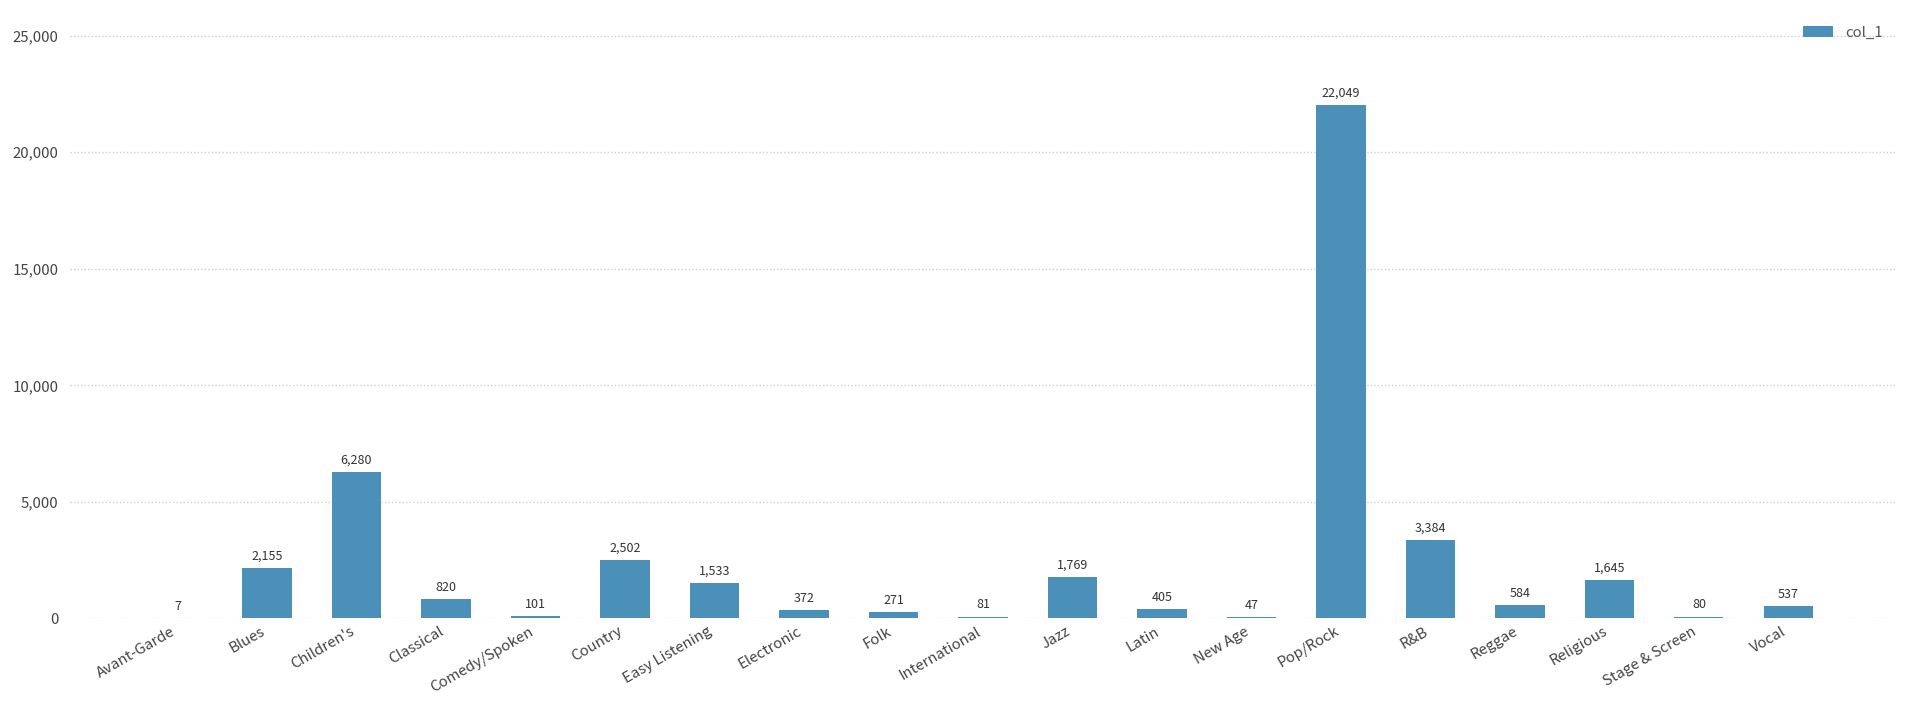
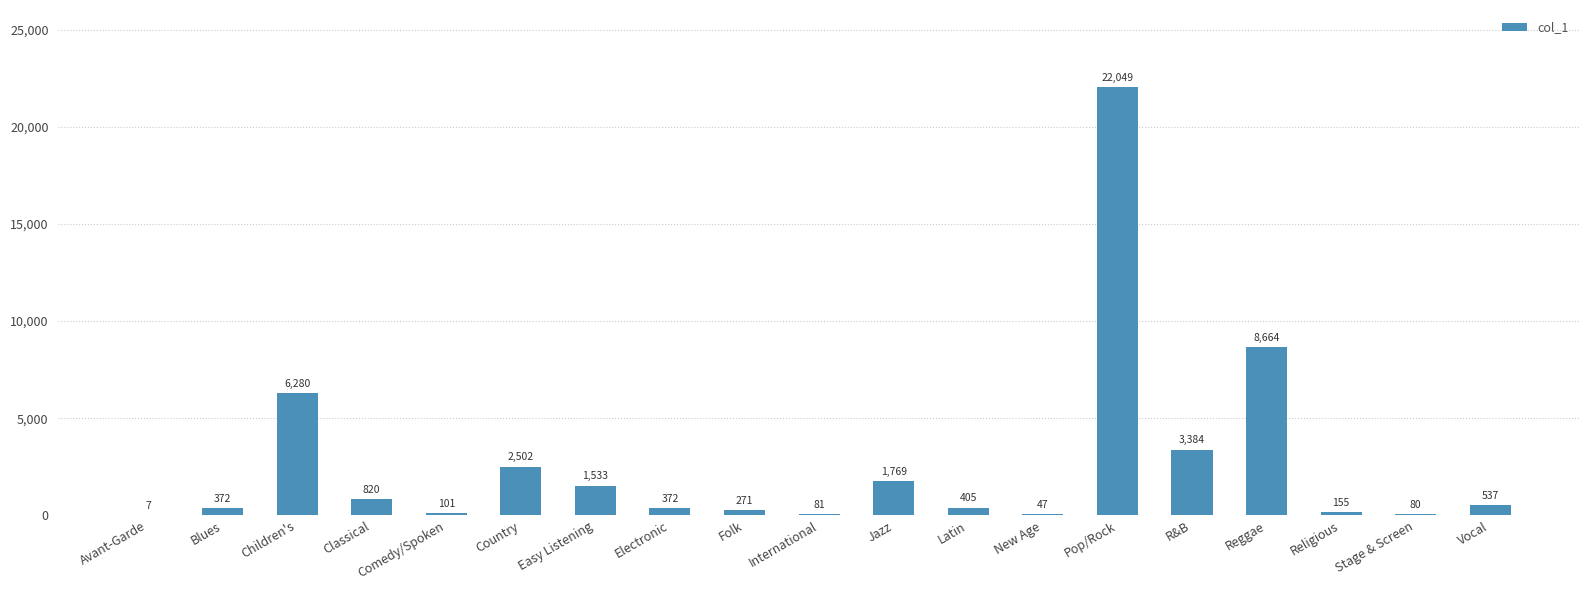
Blues: 2,155 -> 372
Reggae: 584 -> 8,664
Religious: 1,645 -> 155
